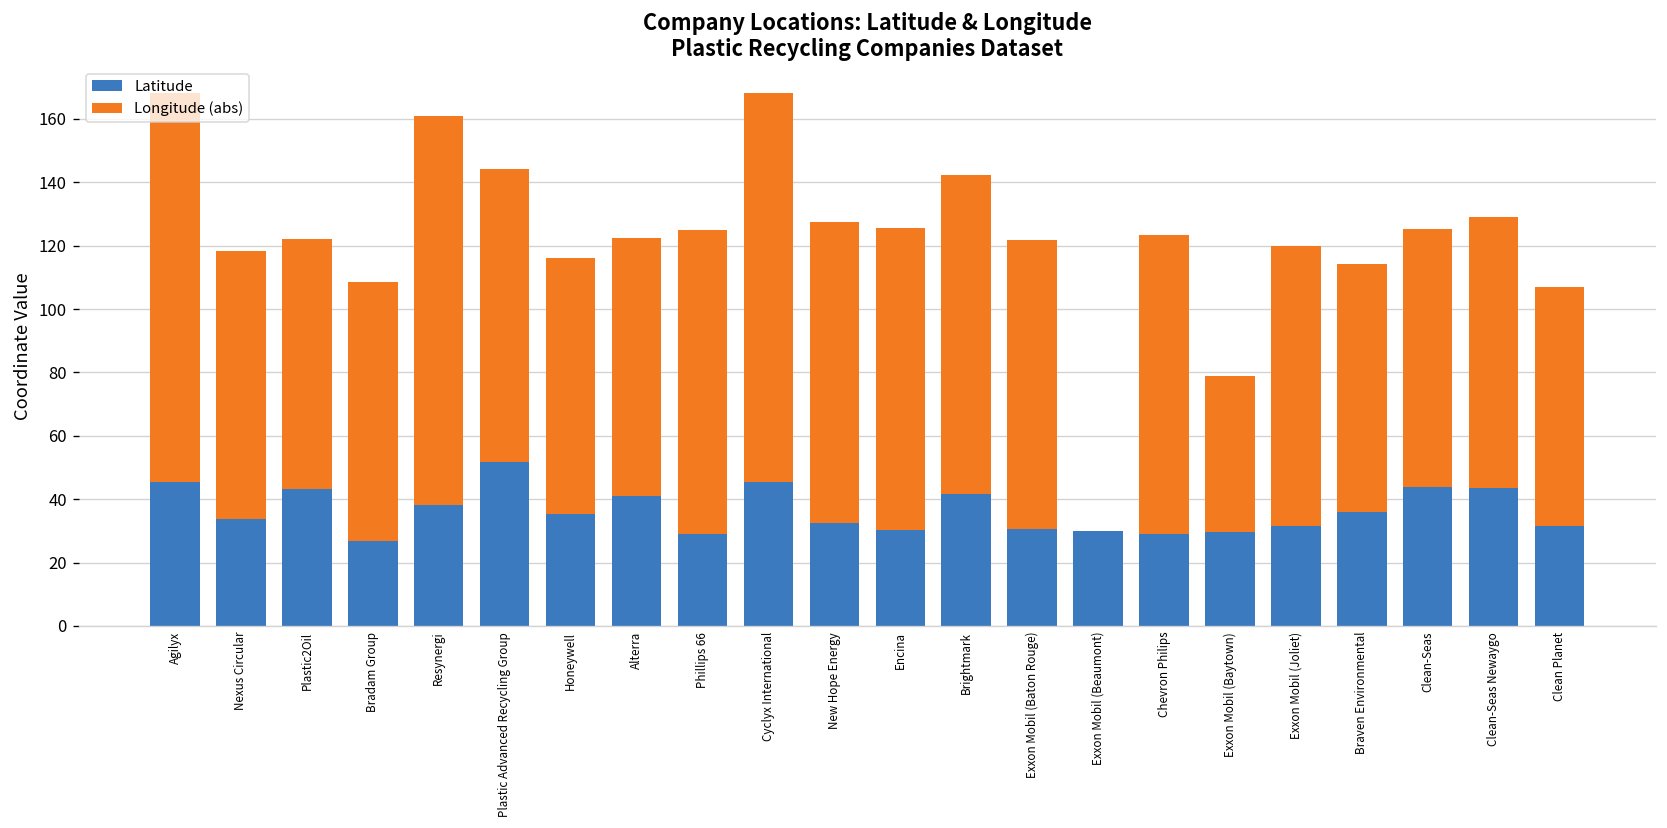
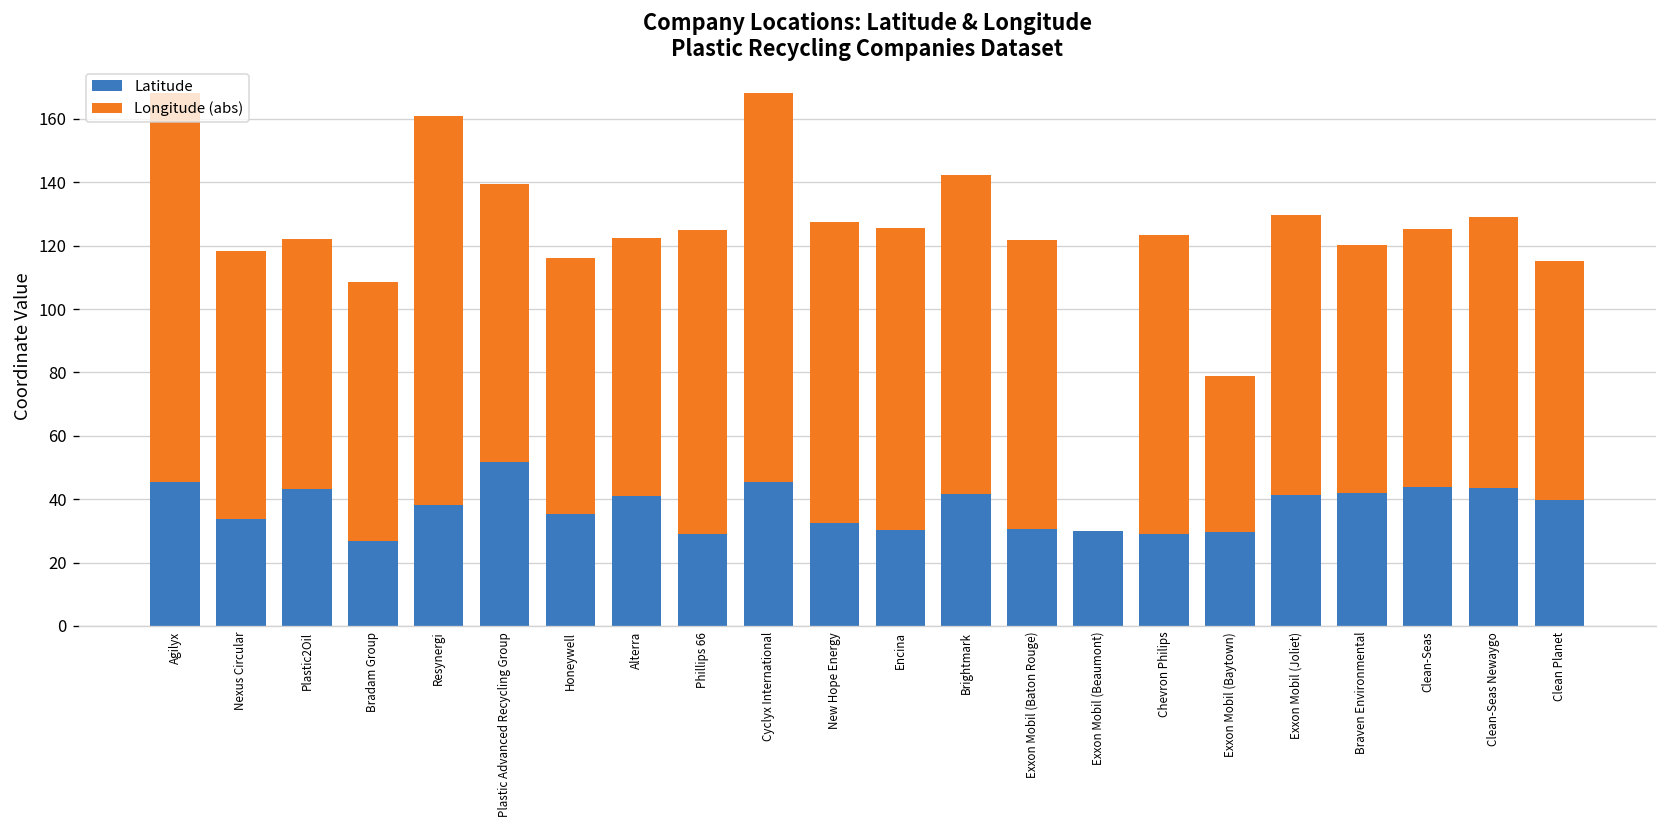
Longitude (abs), Plastic Advanced Recycling Group: 93 -> 88
Latitude, Exxon Mobil (Joliet): 32 -> 41
Latitude, Braven Environmental: 36 -> 42
Latitude, Clean Planet: 32 -> 40
